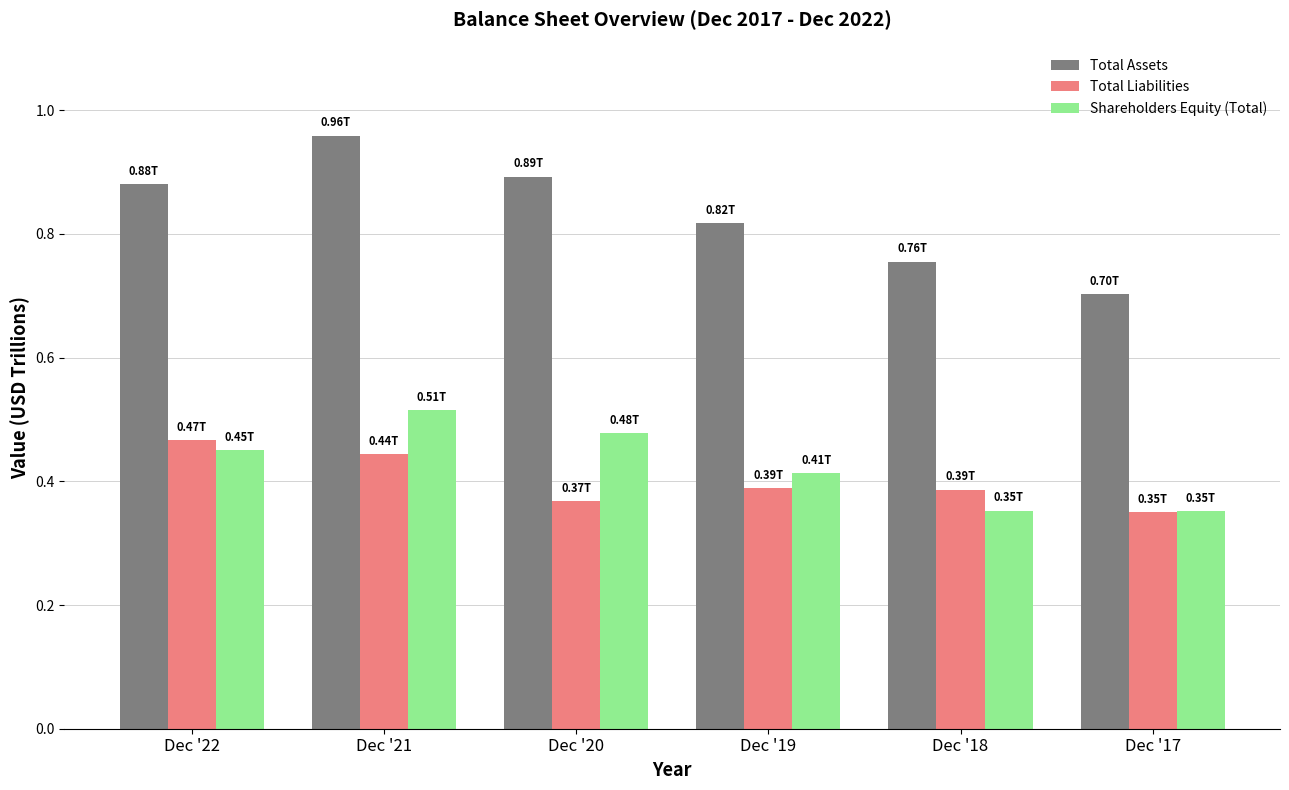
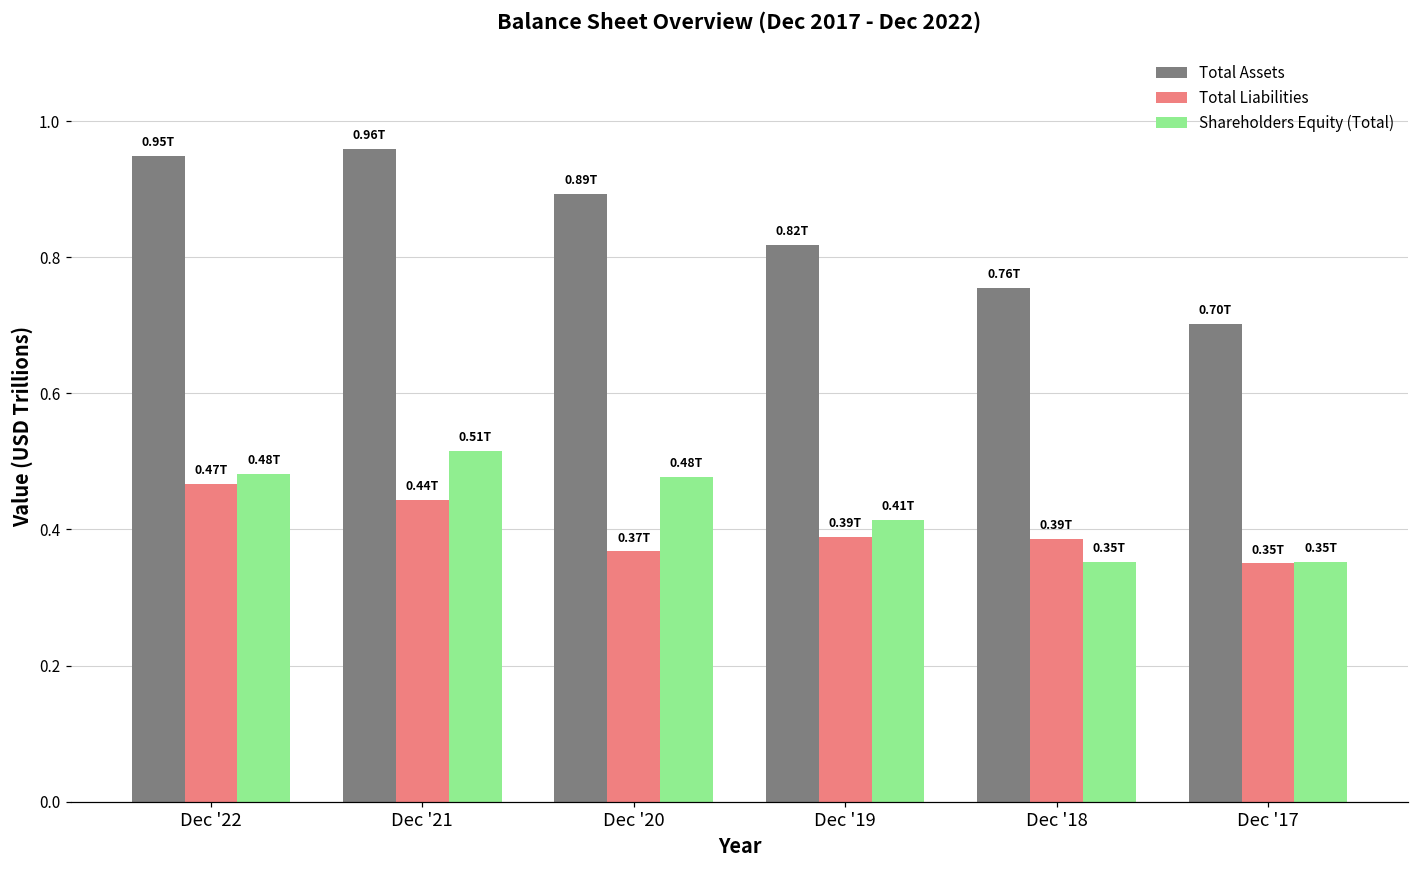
Total Assets, Dec '22: 0.88T -> 0.95T
Shareholders Equity (Total), Dec '22: 0.45T -> 0.48T
